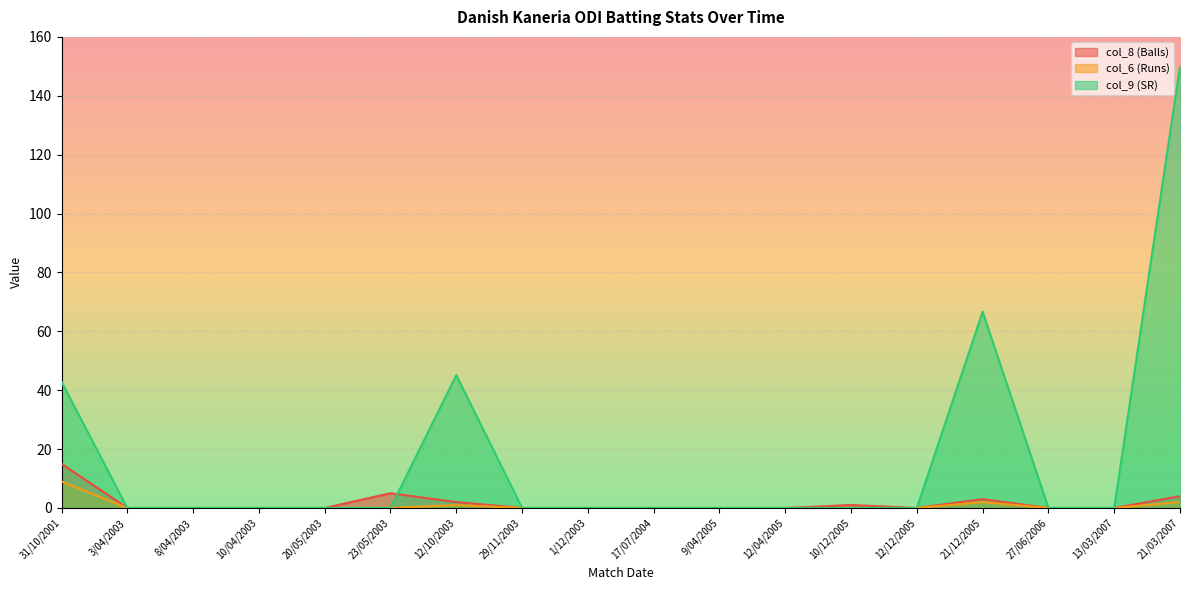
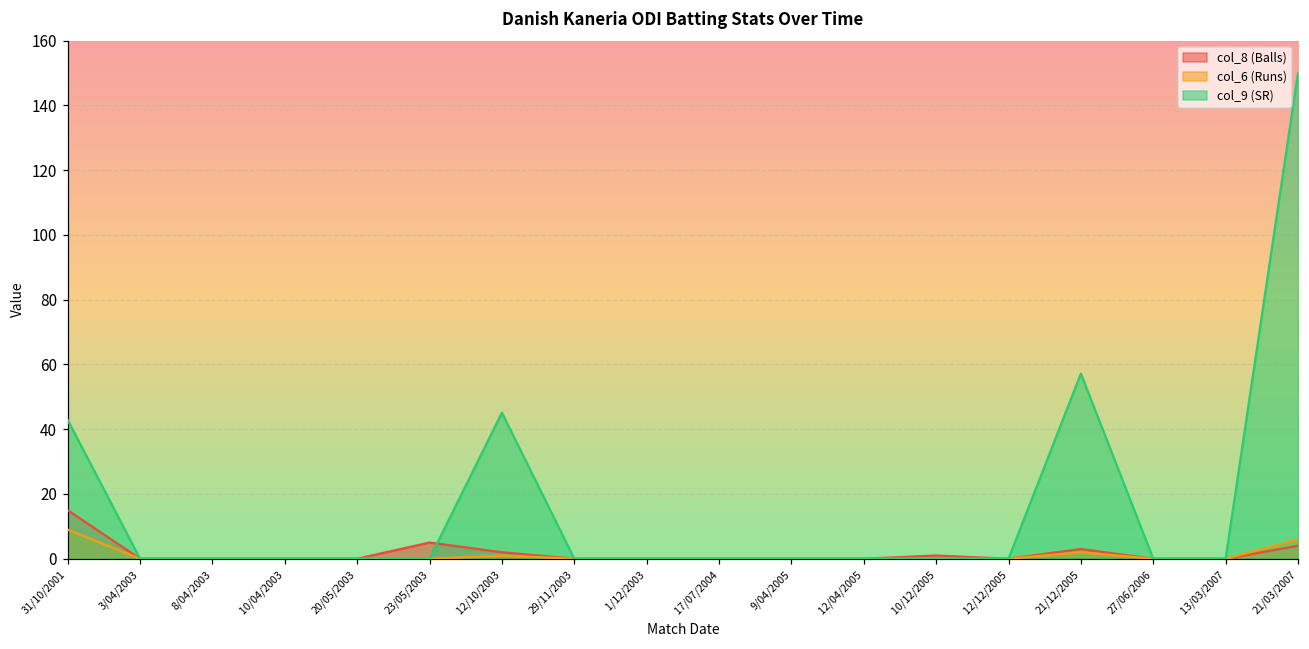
col_9 (SR), 21/12/2005: 67 -> 57
col_6 (Runs), 21/03/2007: 2 -> 6
